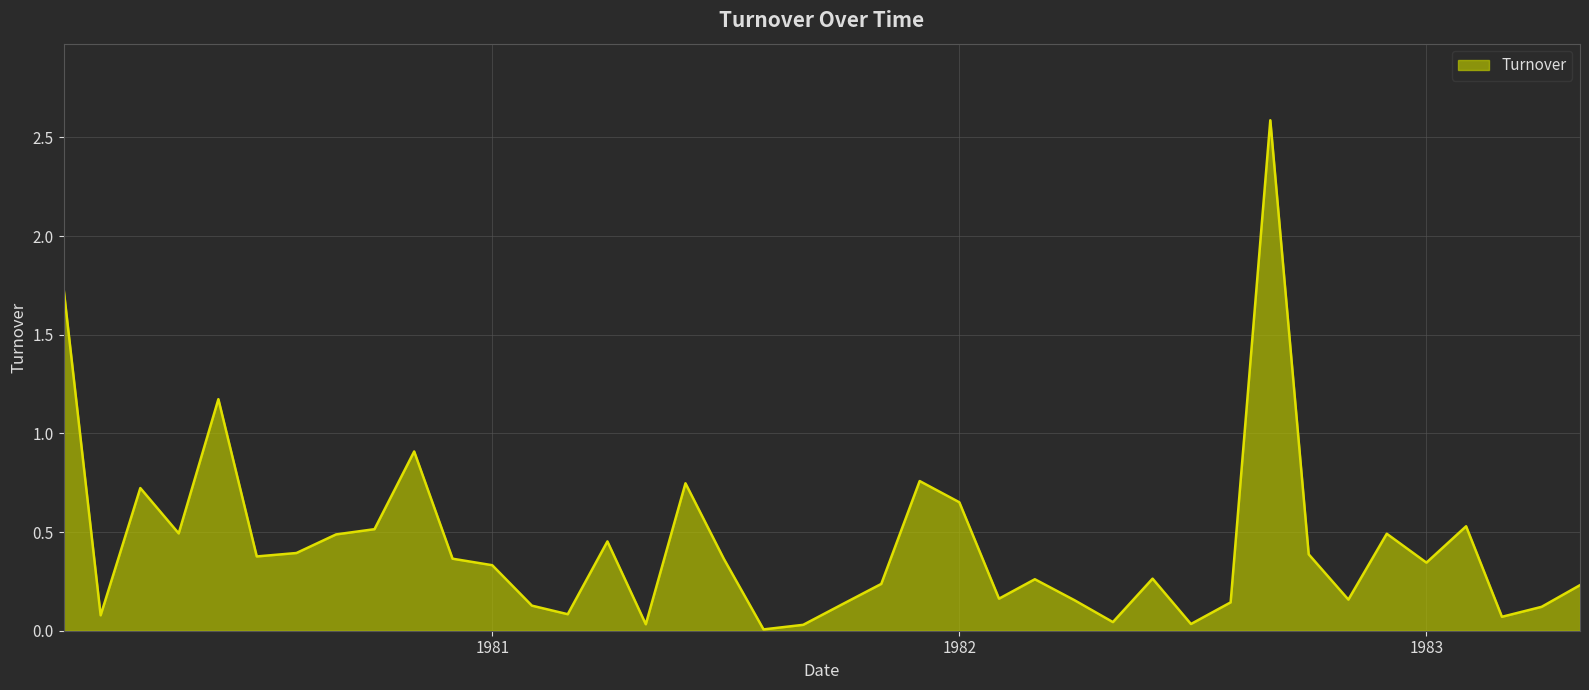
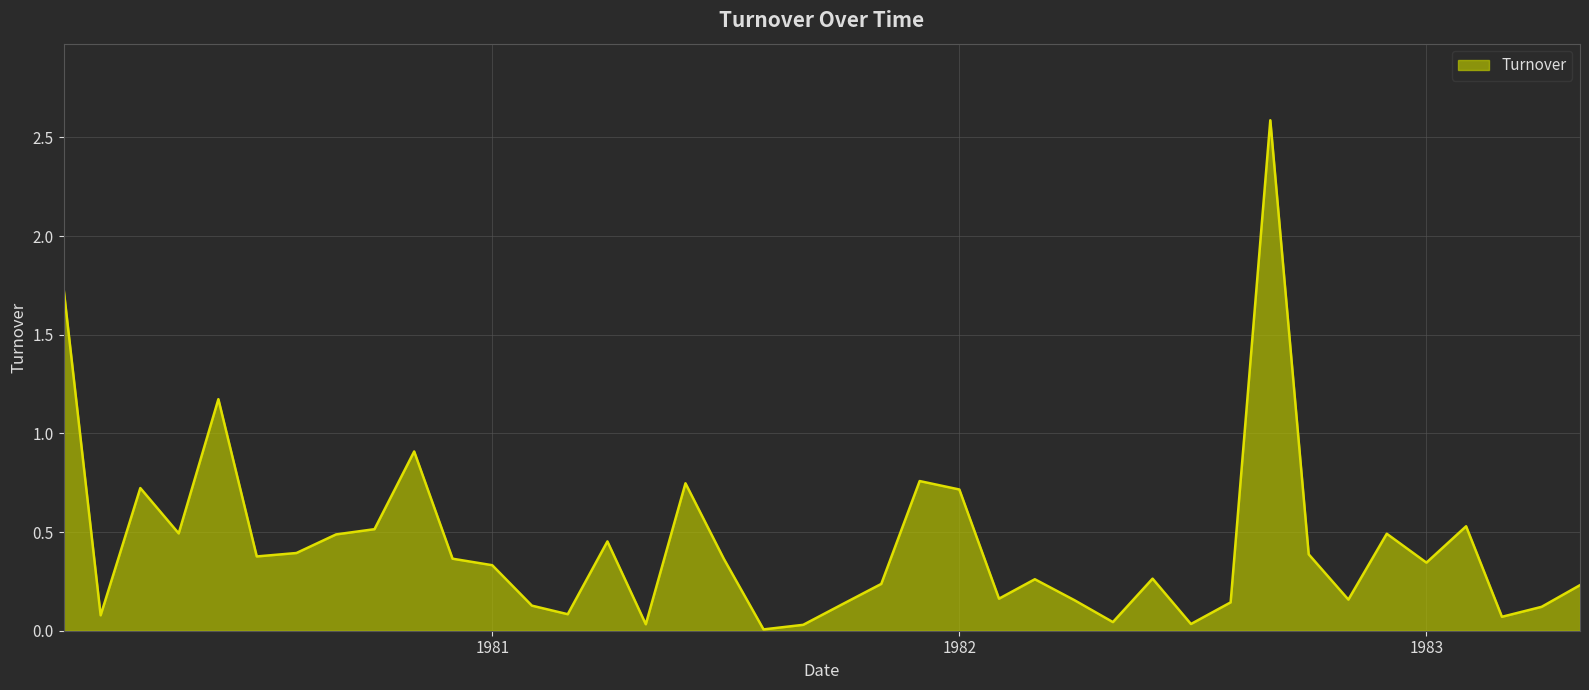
1982: 0.65 -> 0.72
